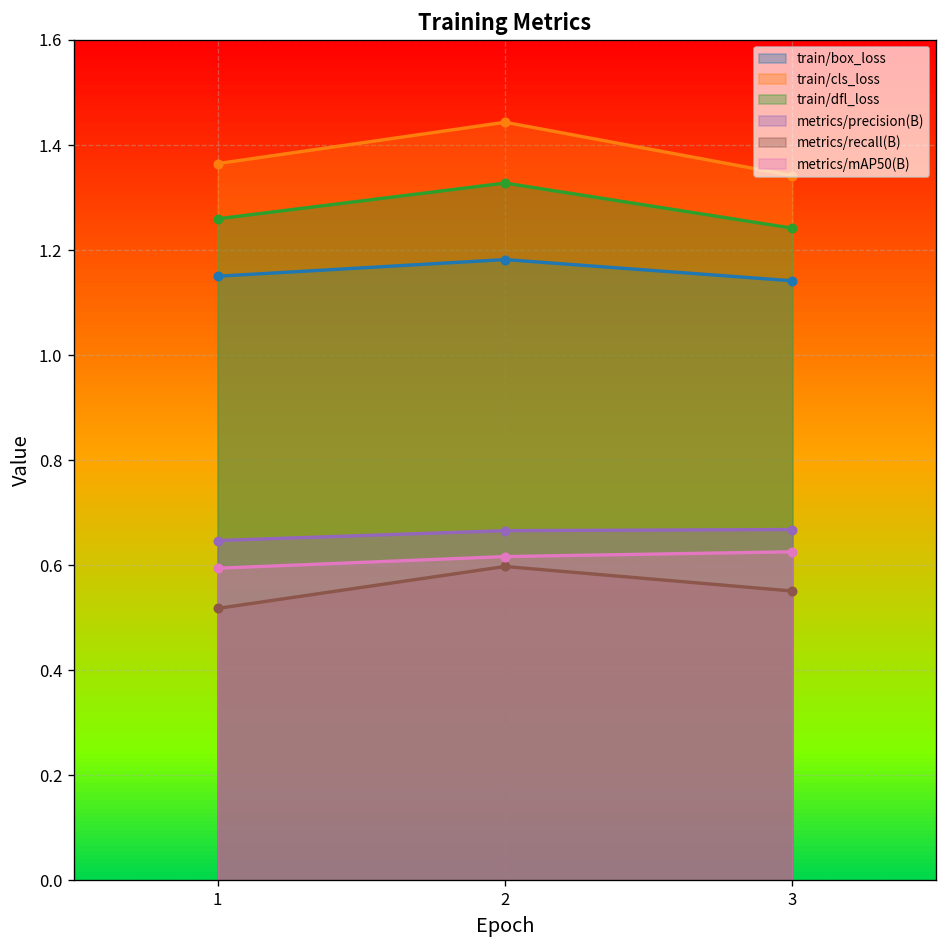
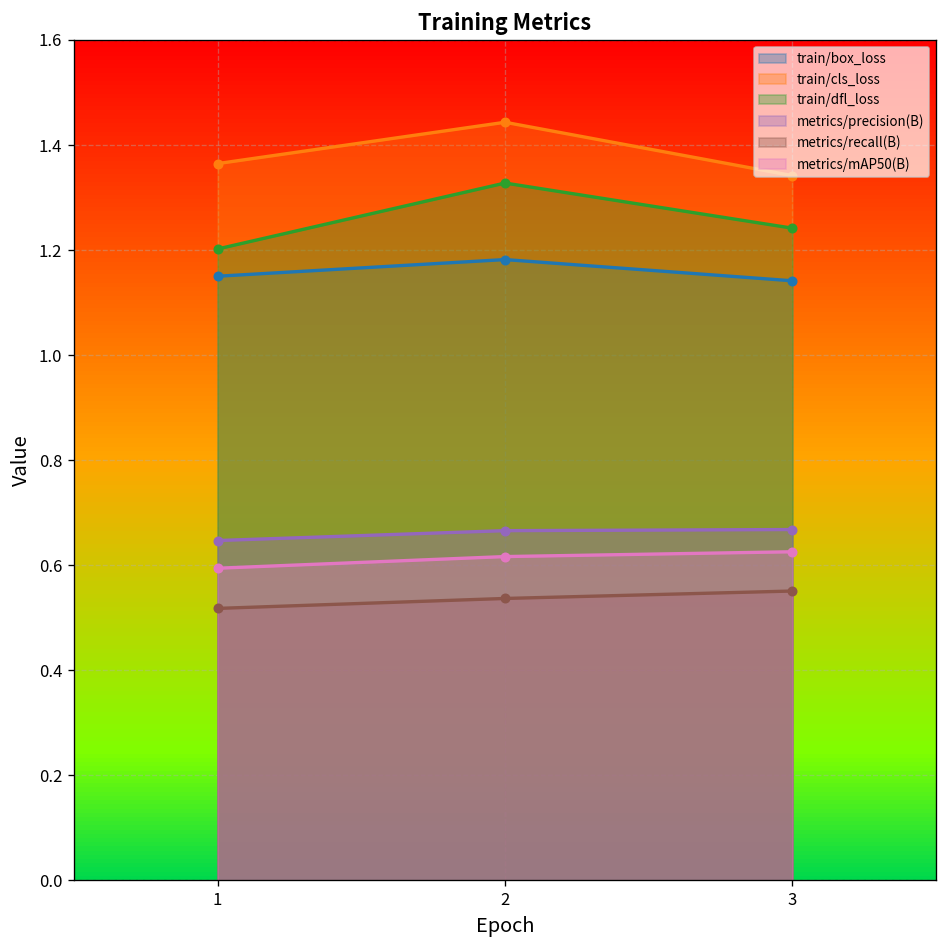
train/dfl_loss, 1: 1.26 -> 1.20
metrics/recall(B), 2: 0.60 -> 0.54
